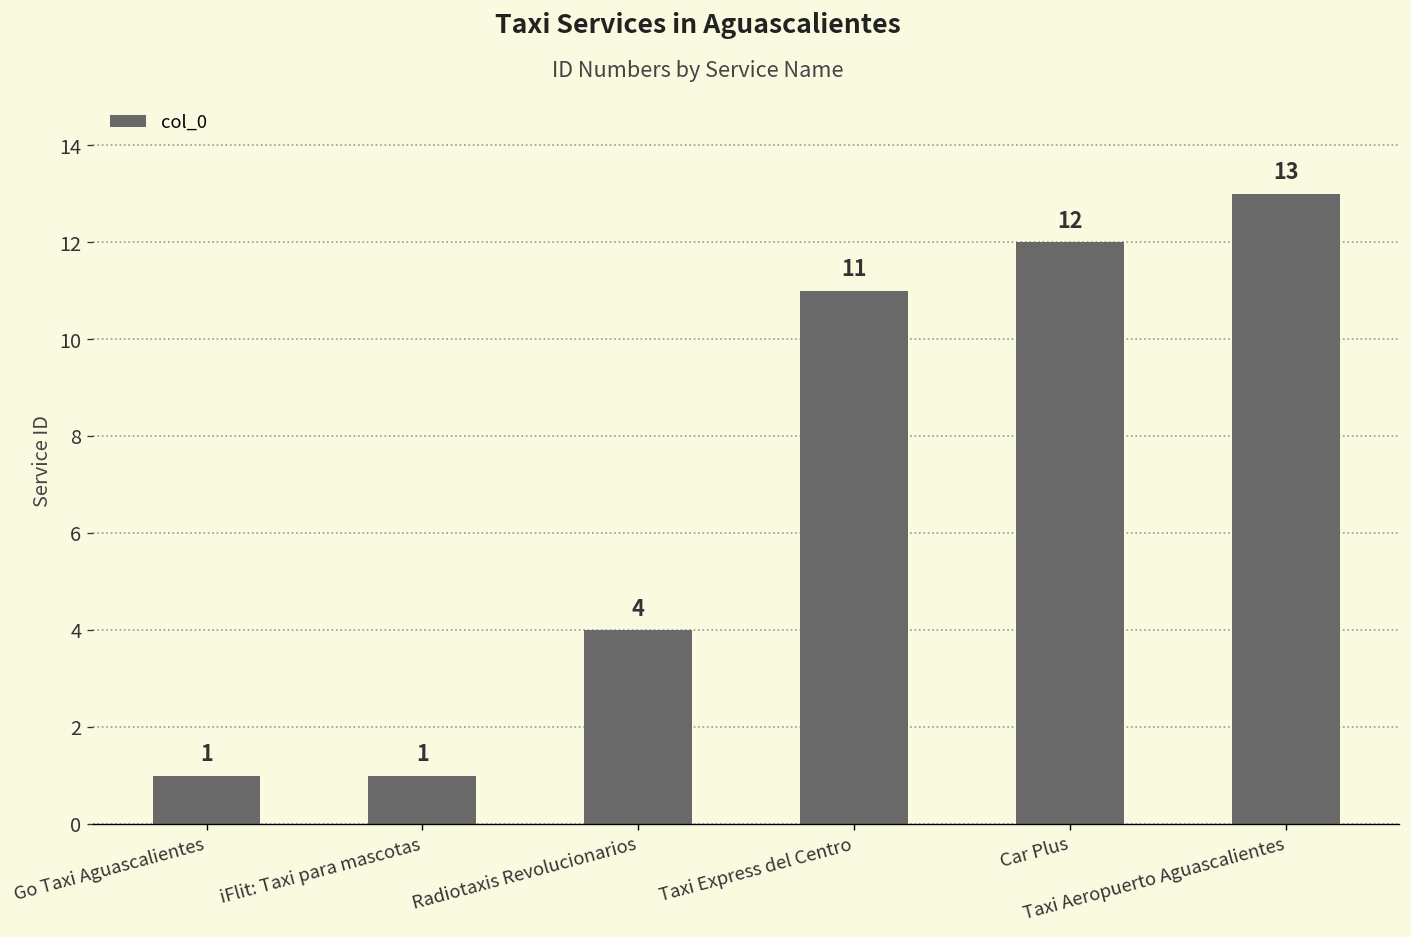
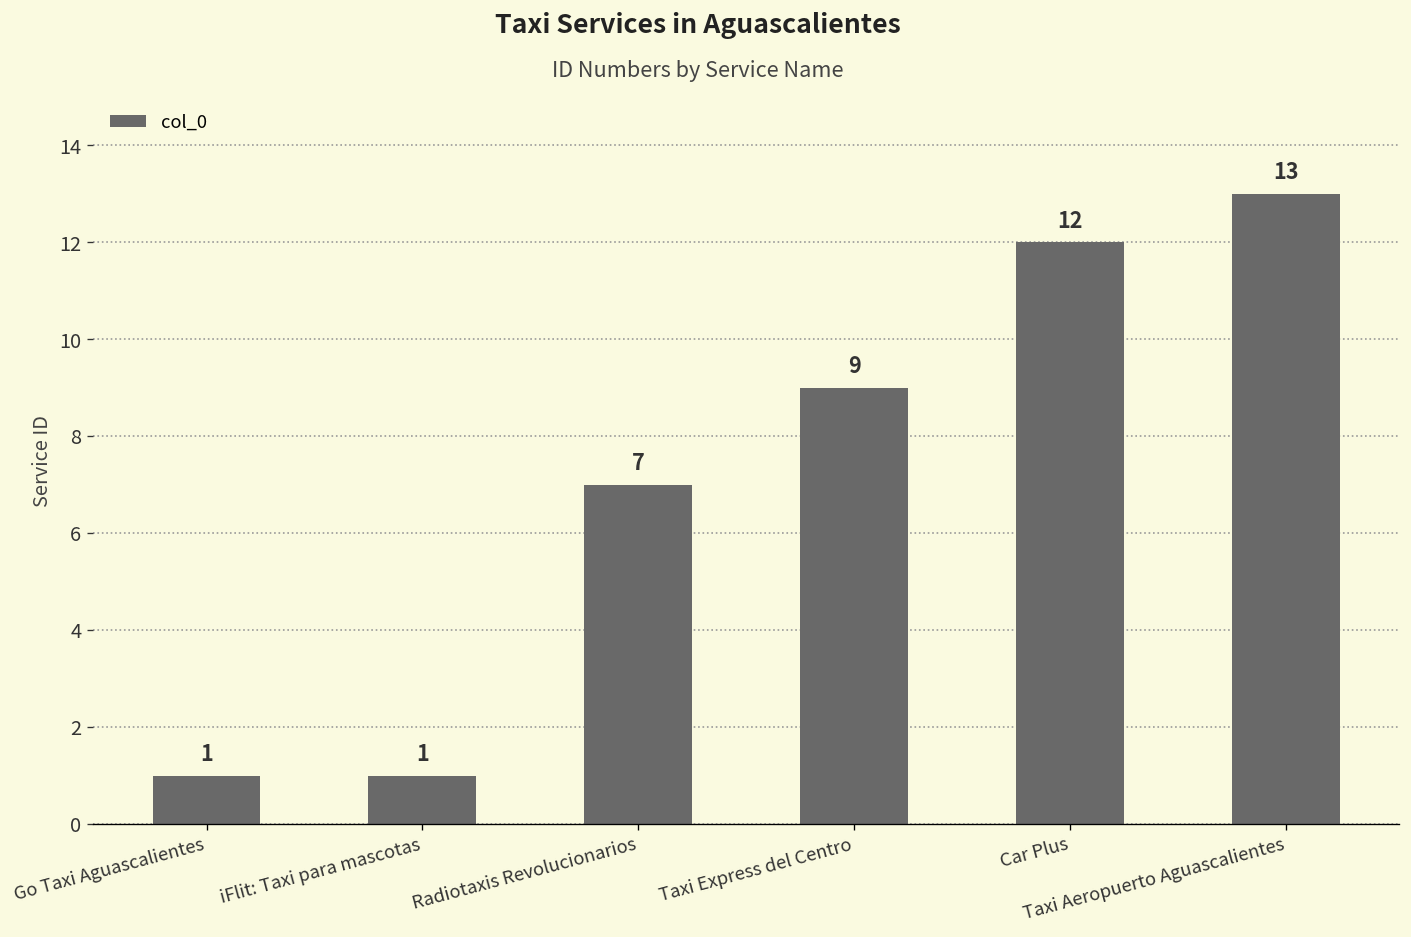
Radiotaxis Revolucionarios: 4 -> 7
Taxi Express del Centro: 11 -> 9
